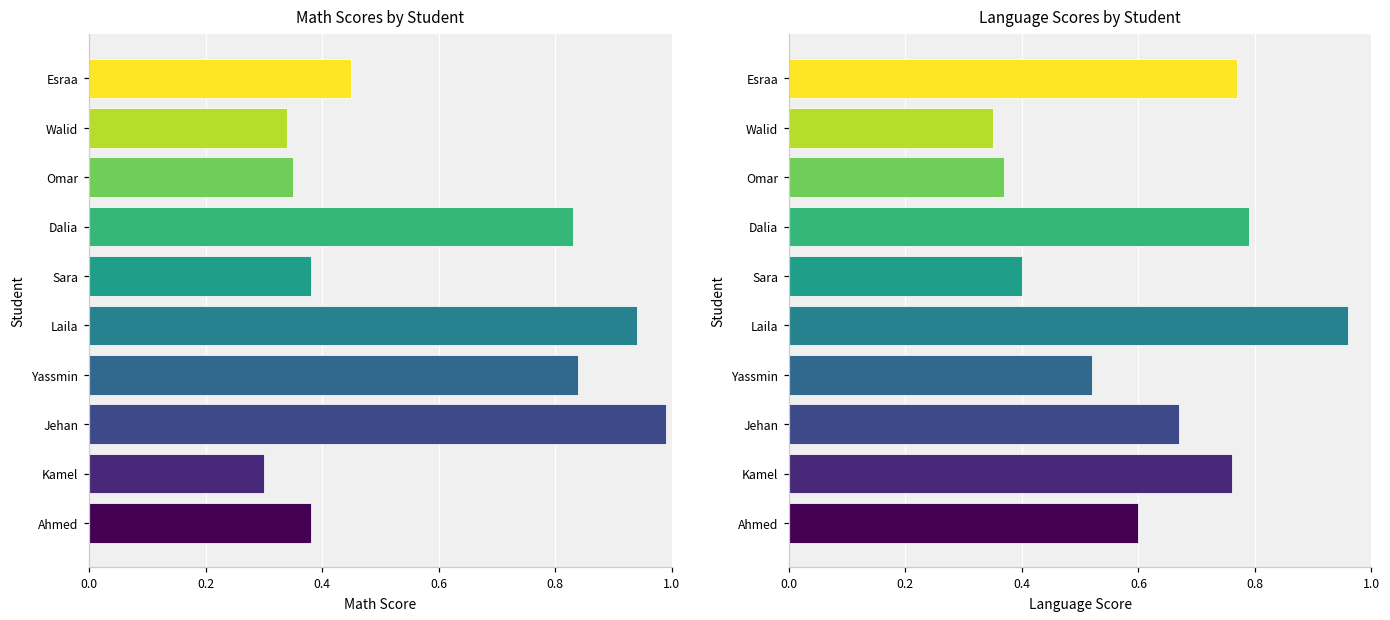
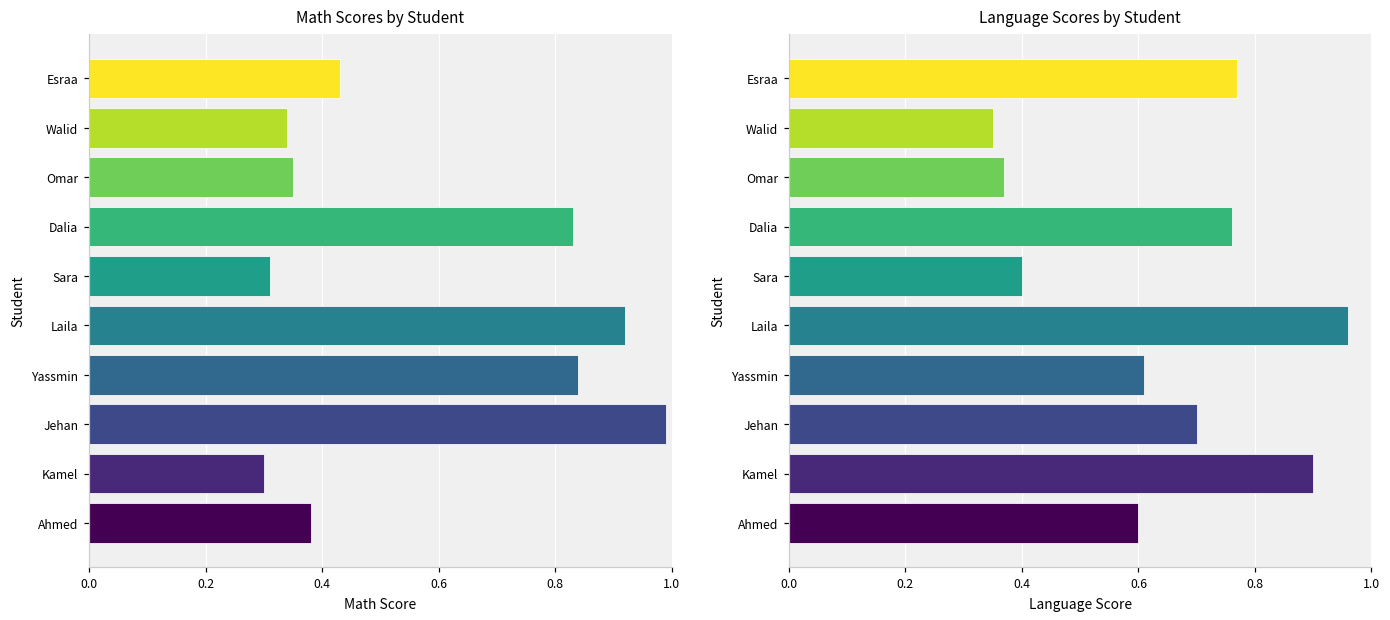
Math Scores by Student, Esraa: 0.45 -> 0.43
Math Scores by Student, Sara: 0.38 -> 0.31
Math Scores by Student, Laila: 0.94 -> 0.92
Language Scores by Student, Dalia: 0.79 -> 0.76
Language Scores by Student, Yassmin: 0.52 -> 0.61
Language Scores by Student, Jehan: 0.67 -> 0.70
Language Scores by Student, Kamel: 0.76 -> 0.90
